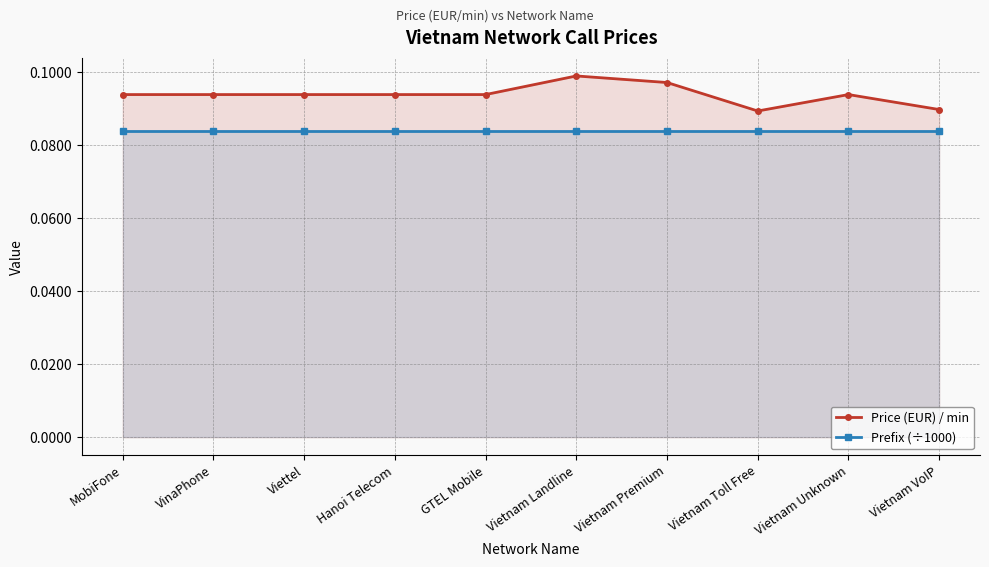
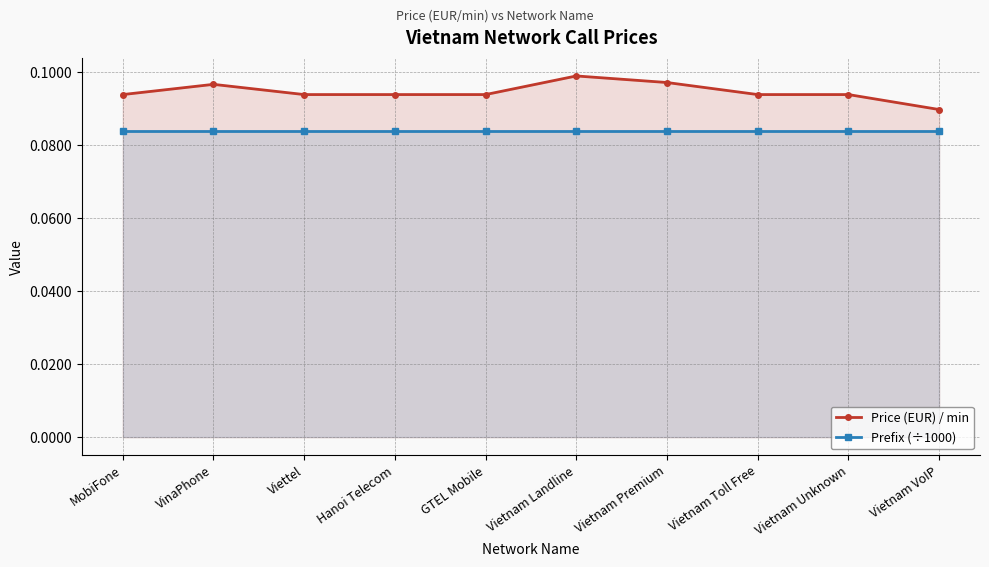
Price (EUR) / min, VinaPhone: 0.094 -> 0.097
Price (EUR) / min, Vietnam Toll Free: 0.089 -> 0.094
